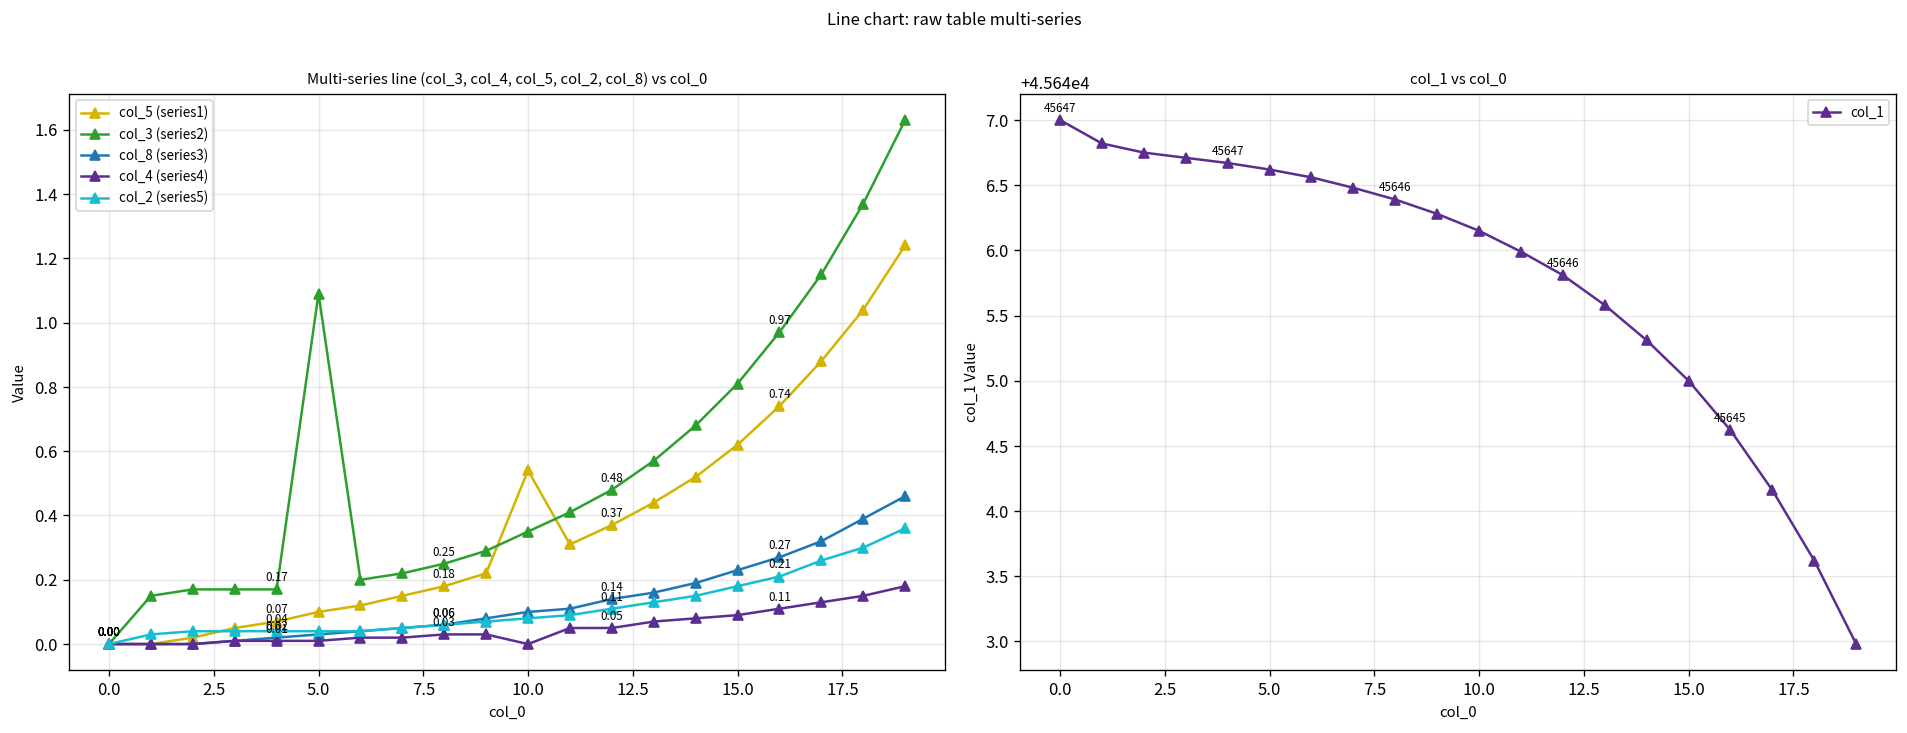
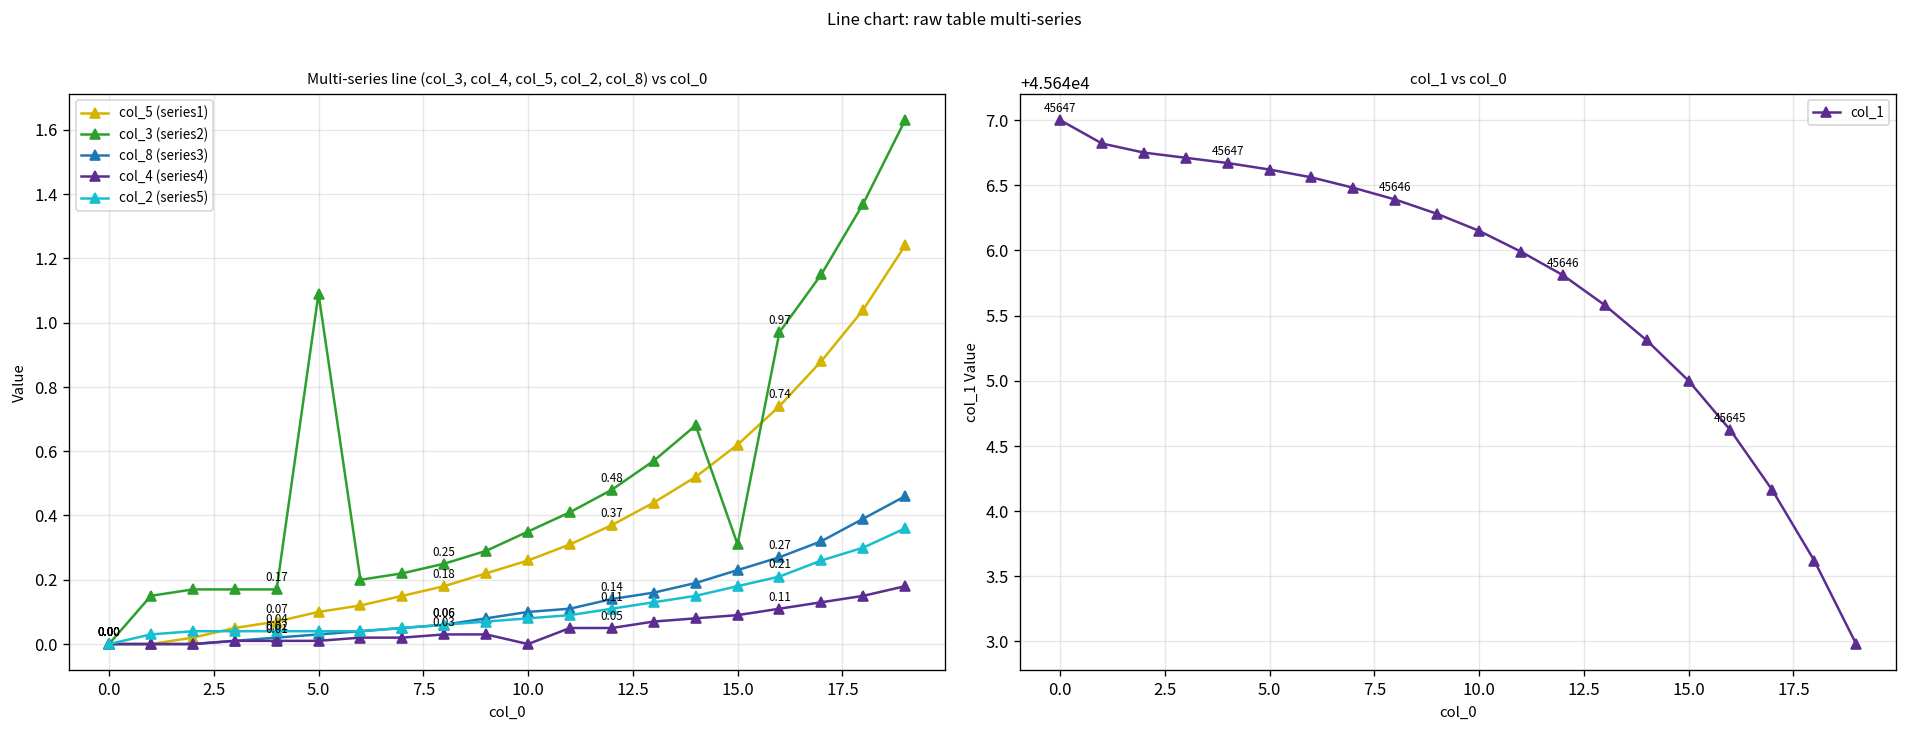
Multi-series line (col_3, col_4, col_5, col_2, col_8) vs col_0, col_5 (series1), 10.0: 0.54 -> 0.26
Multi-series line (col_3, col_4, col_5, col_2, col_8) vs col_0, col_3 (series2), 15.0: 0.81 -> 0.31
